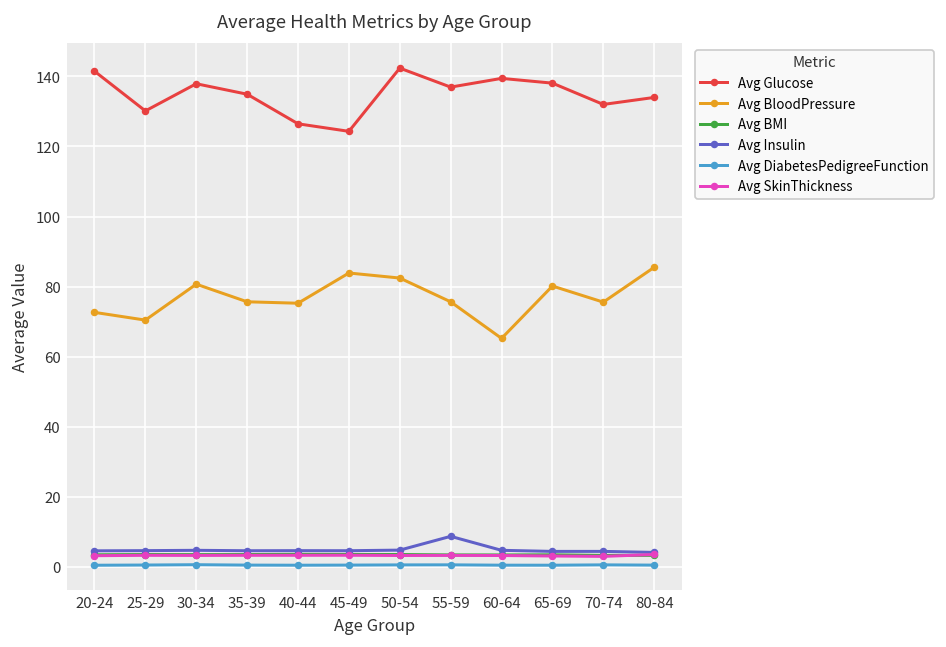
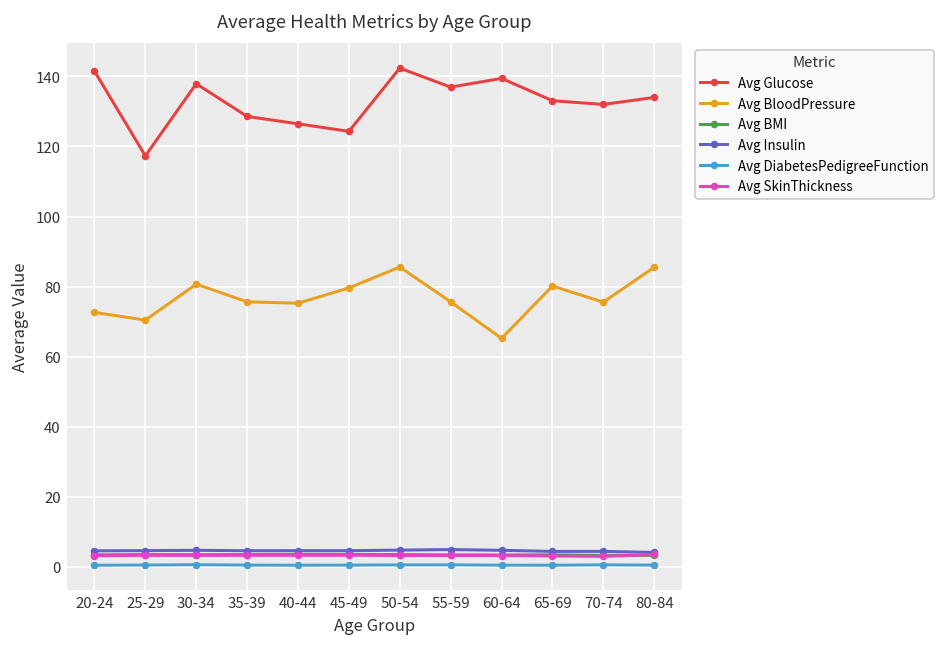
Avg Glucose, 25-29: 130 -> 117
Avg Glucose, 35-39: 135 -> 129
Avg BloodPressure, 45-49: 84 -> 80
Avg BloodPressure, 50-54: 82 -> 86
Avg Insulin, 55-59: 9 -> 5
Avg Glucose, 65-69: 138 -> 133
